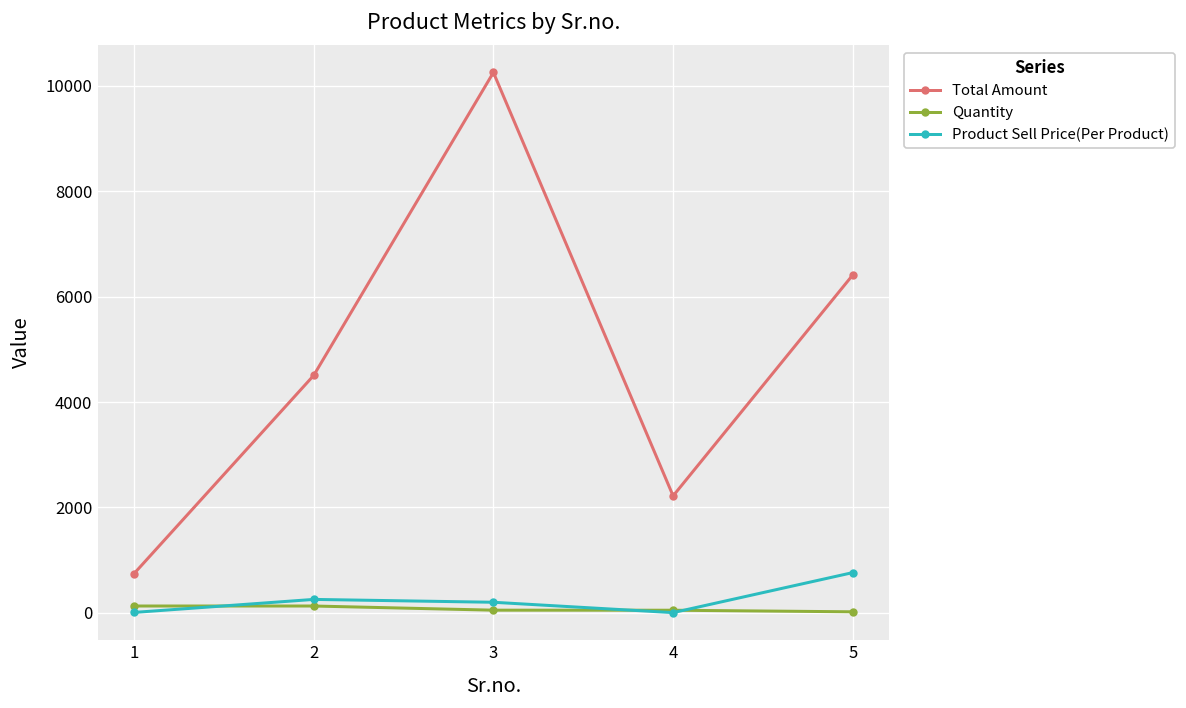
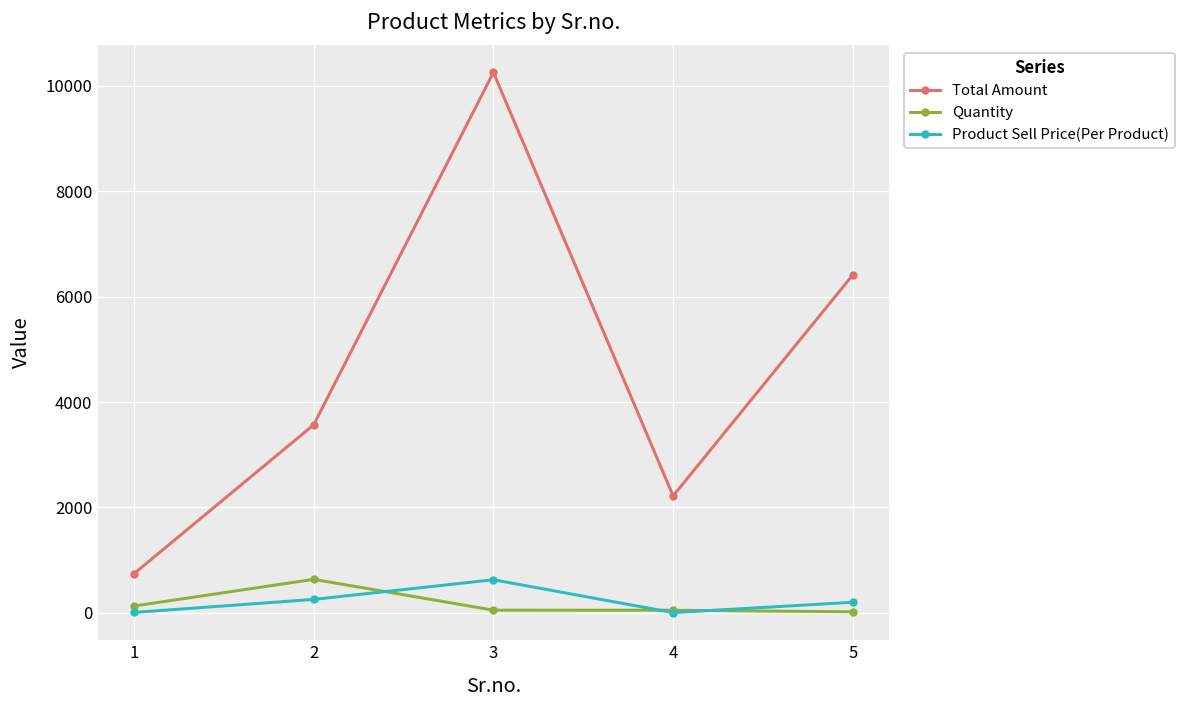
Total Amount, 2: 4500 -> 3600
Quantity, 2: 100 -> 600
Product Sell Price(Per Product), 3: 200 -> 600
Product Sell Price(Per Product), 5: 800 -> 200
